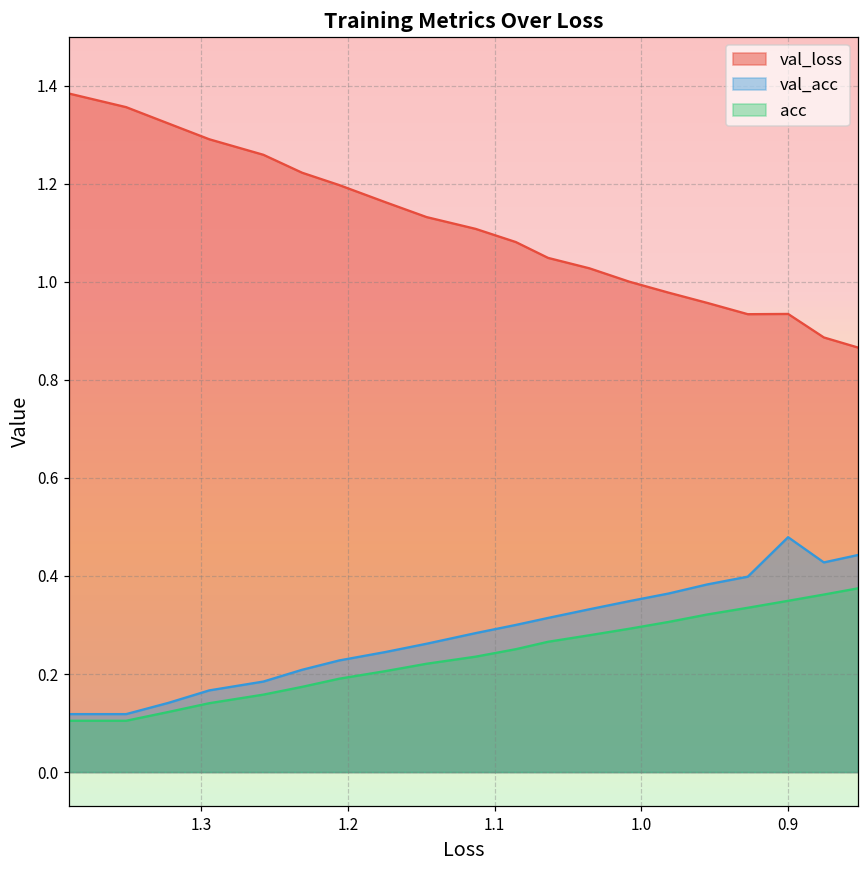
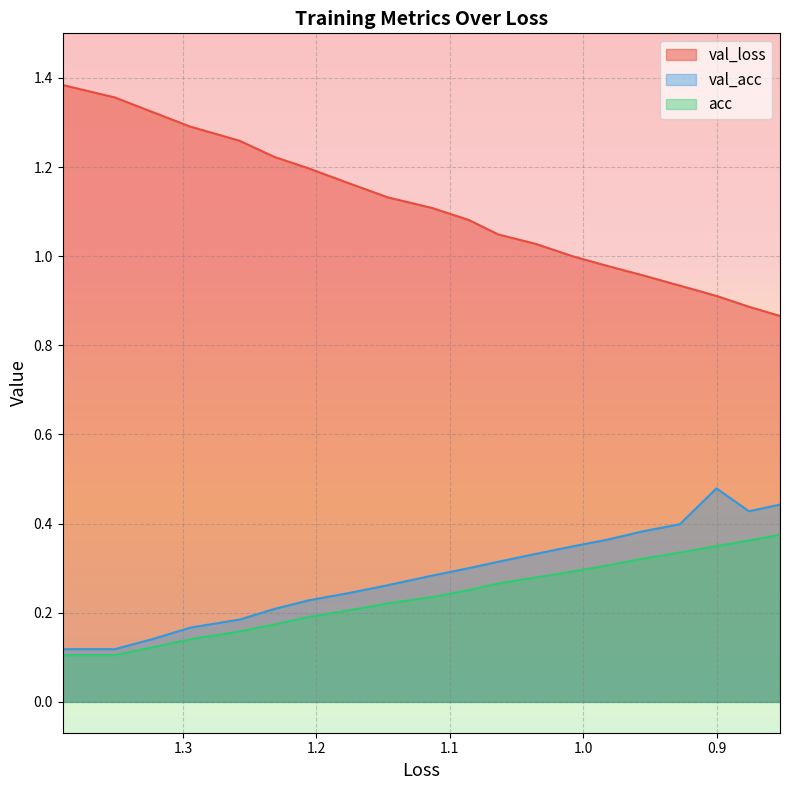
val_loss, 0.9: 0.93 -> 0.91
